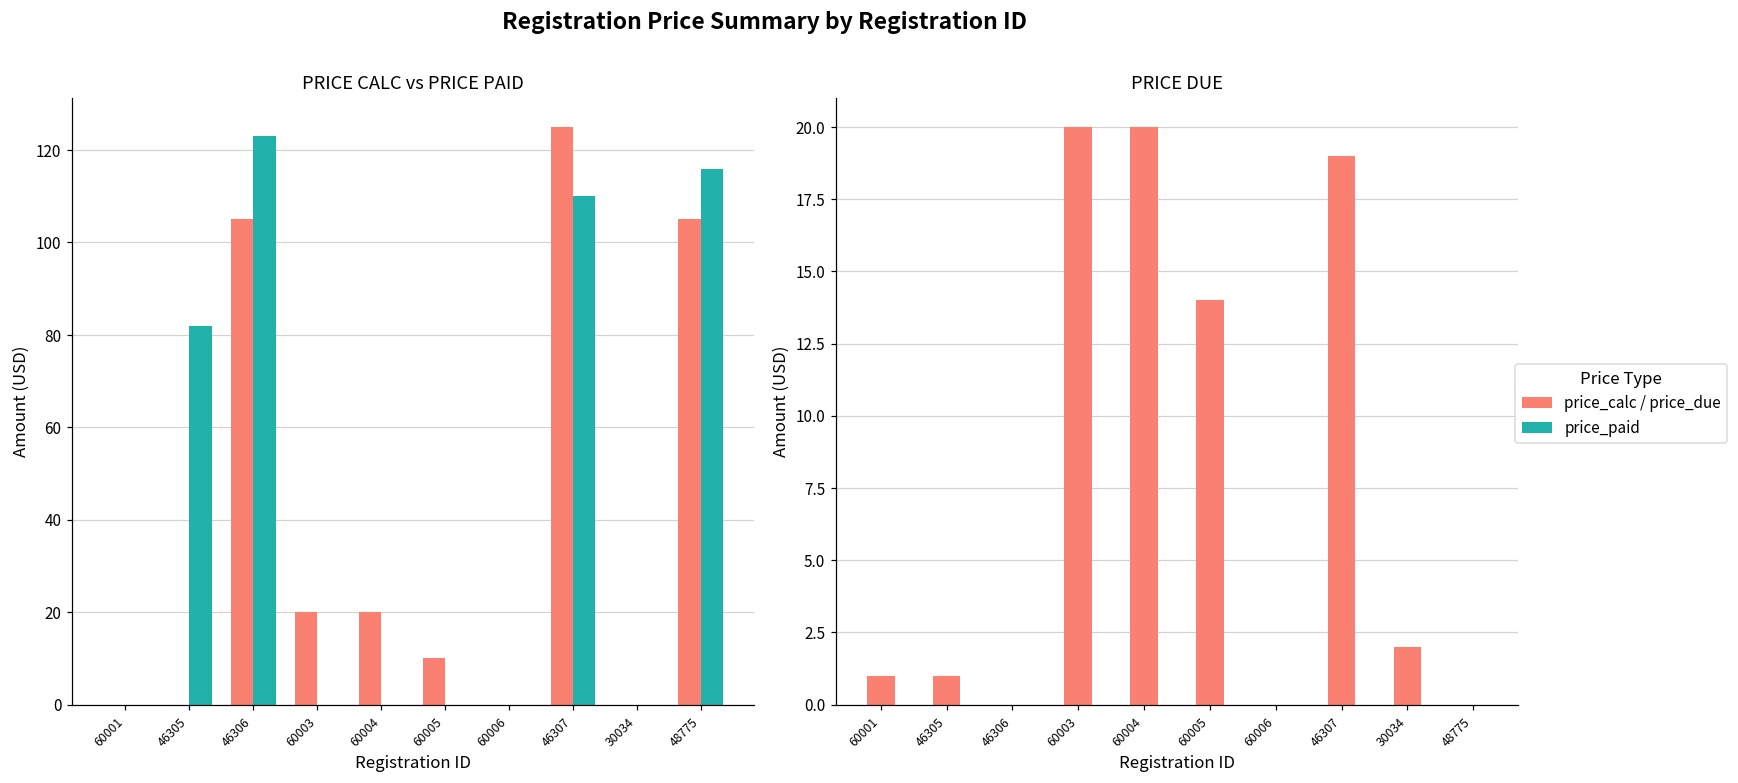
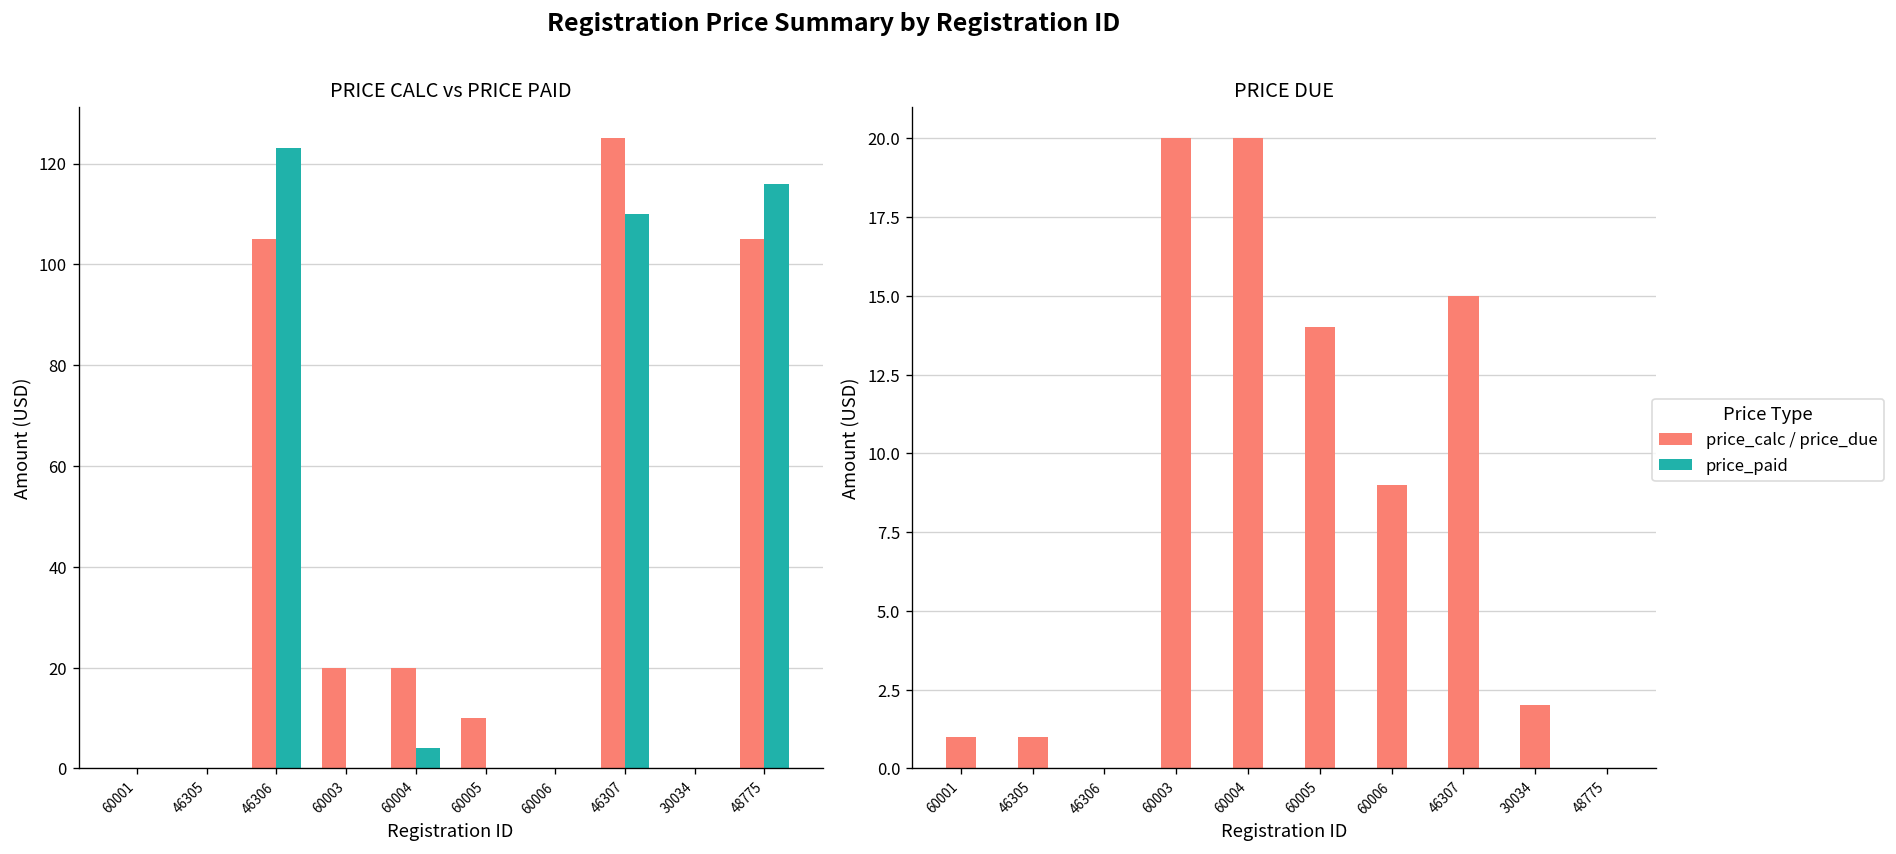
PRICE CALC vs PRICE PAID, price_paid, 46305: 82 -> 0
PRICE CALC vs PRICE PAID, price_paid, 60004: 0 -> 4
PRICE DUE, 60006: 0 -> 9
PRICE DUE, 46307: 19 -> 15
